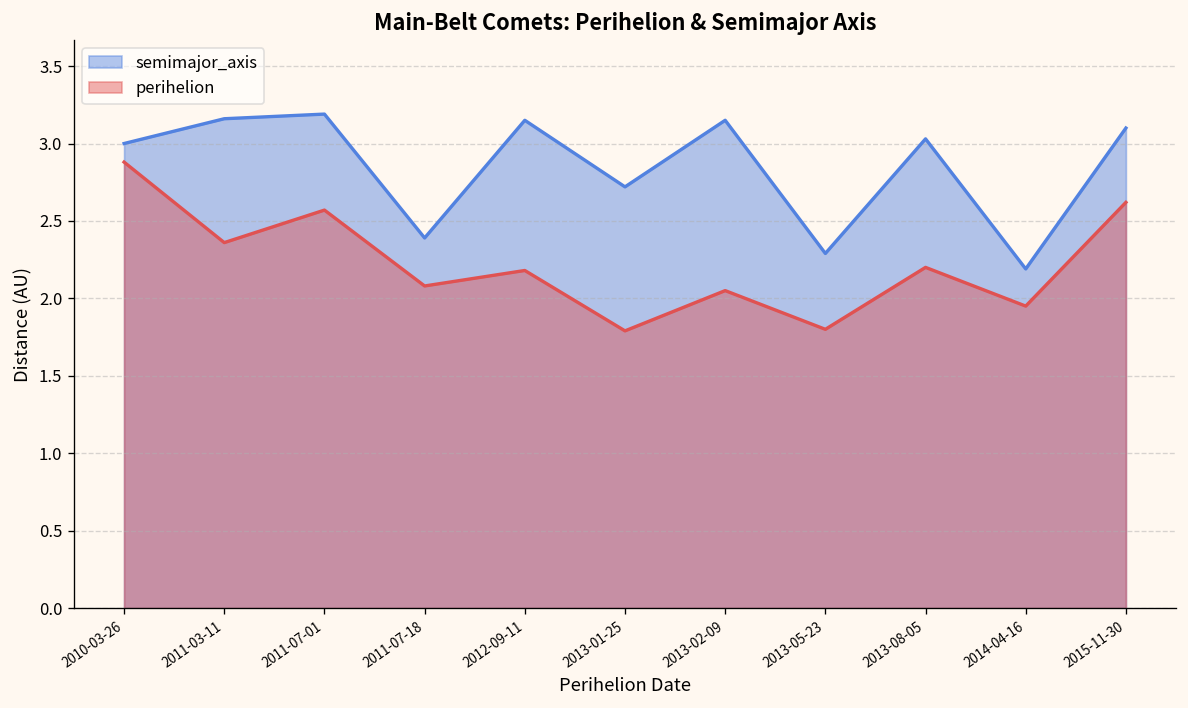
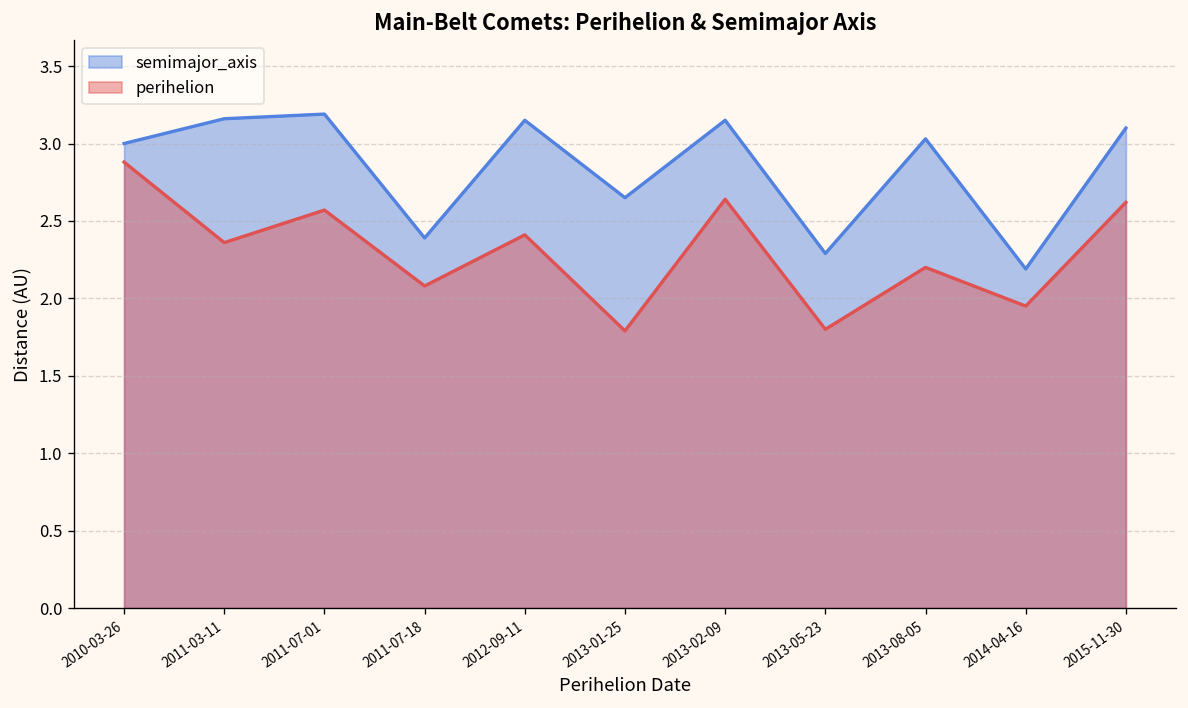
perihelion, 2012-09-11: 2.18 -> 2.41
semimajor_axis, 2013-01-25: 2.72 -> 2.65
perihelion, 2013-02-09: 2.05 -> 2.64
